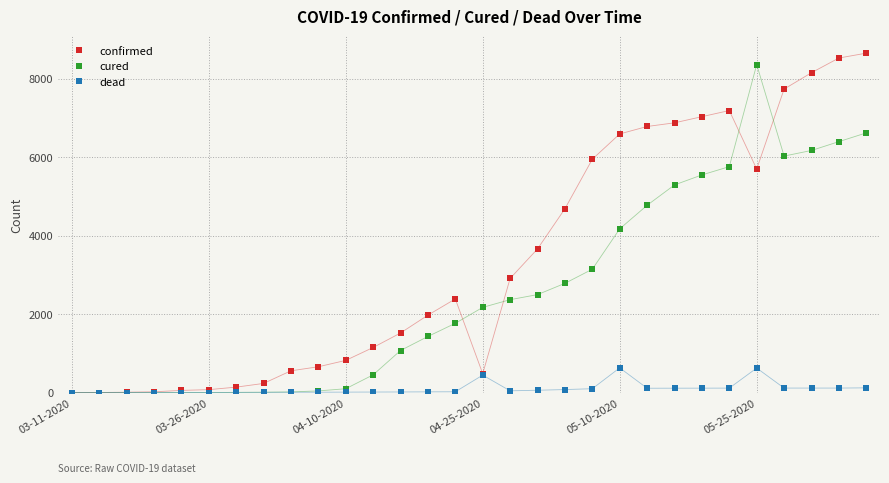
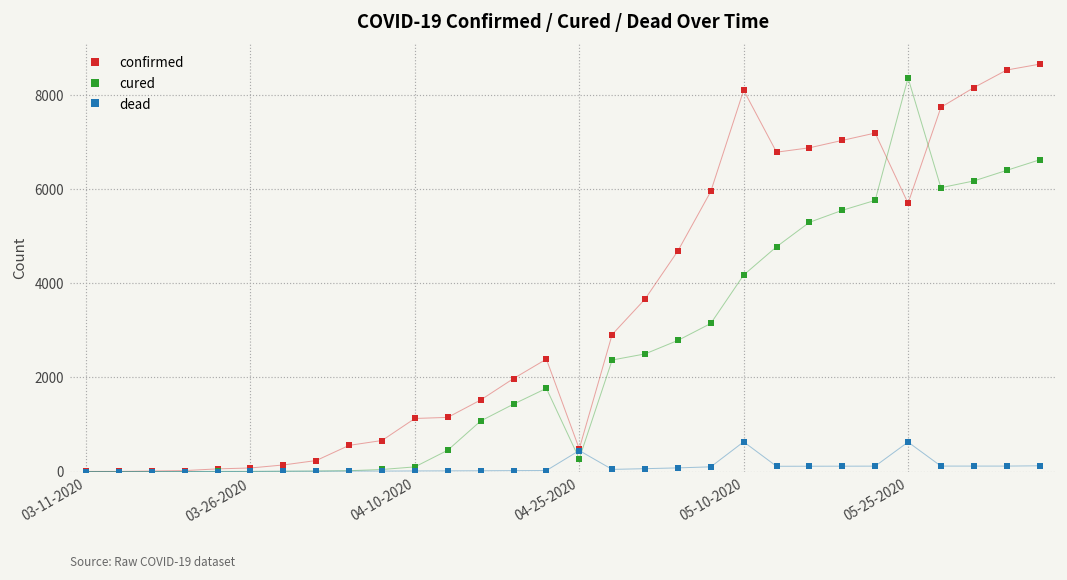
confirmed, 04-10-2020: 800 -> 1100
cured, 04-25-2020: 2200 -> 300
confirmed, 05-10-2020: 6600 -> 8100
